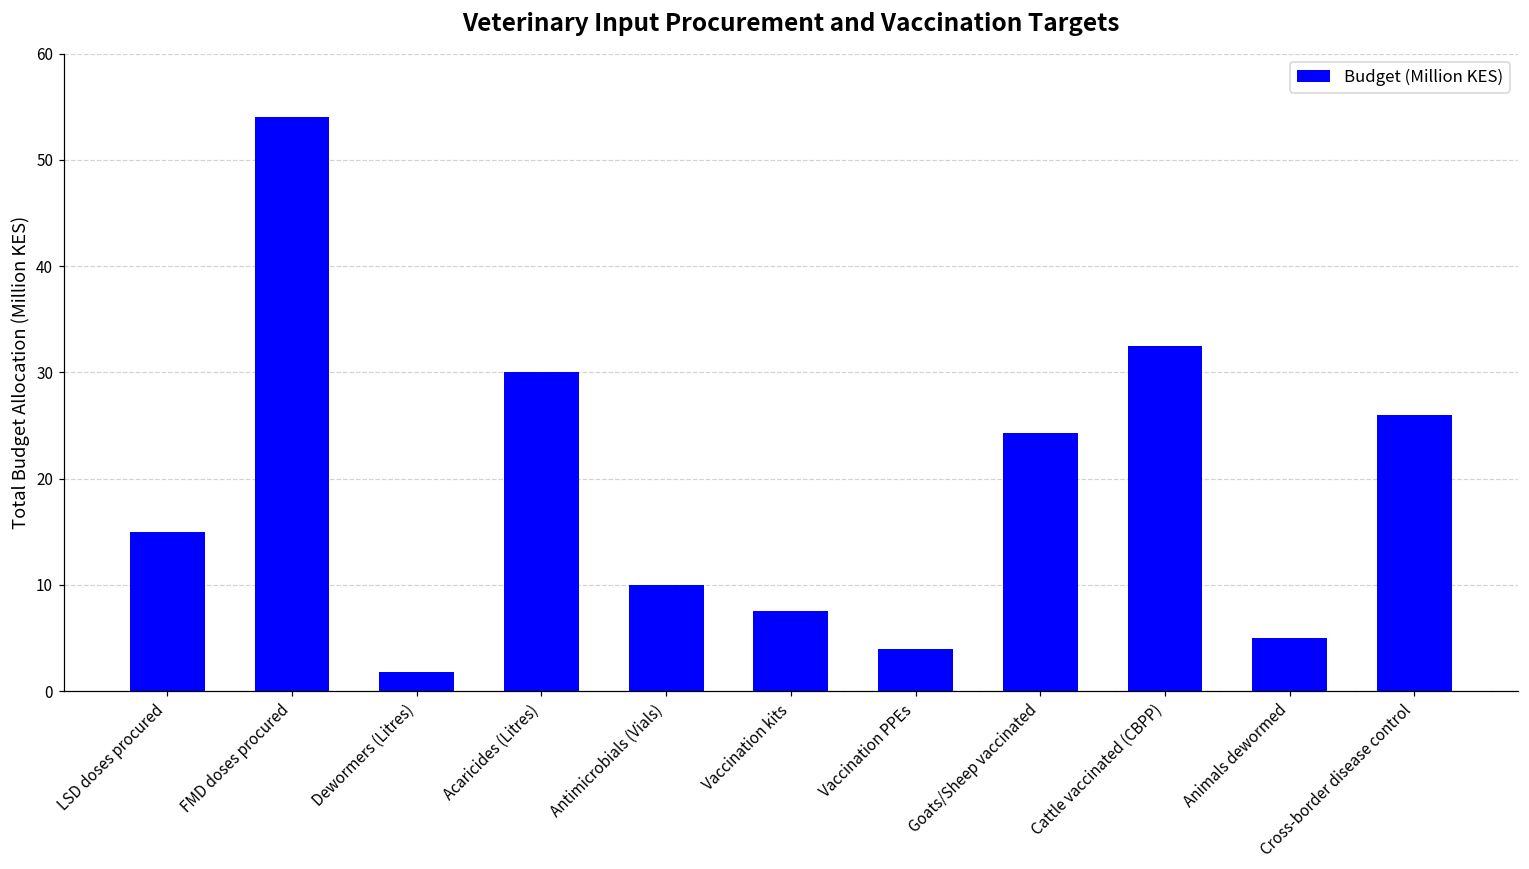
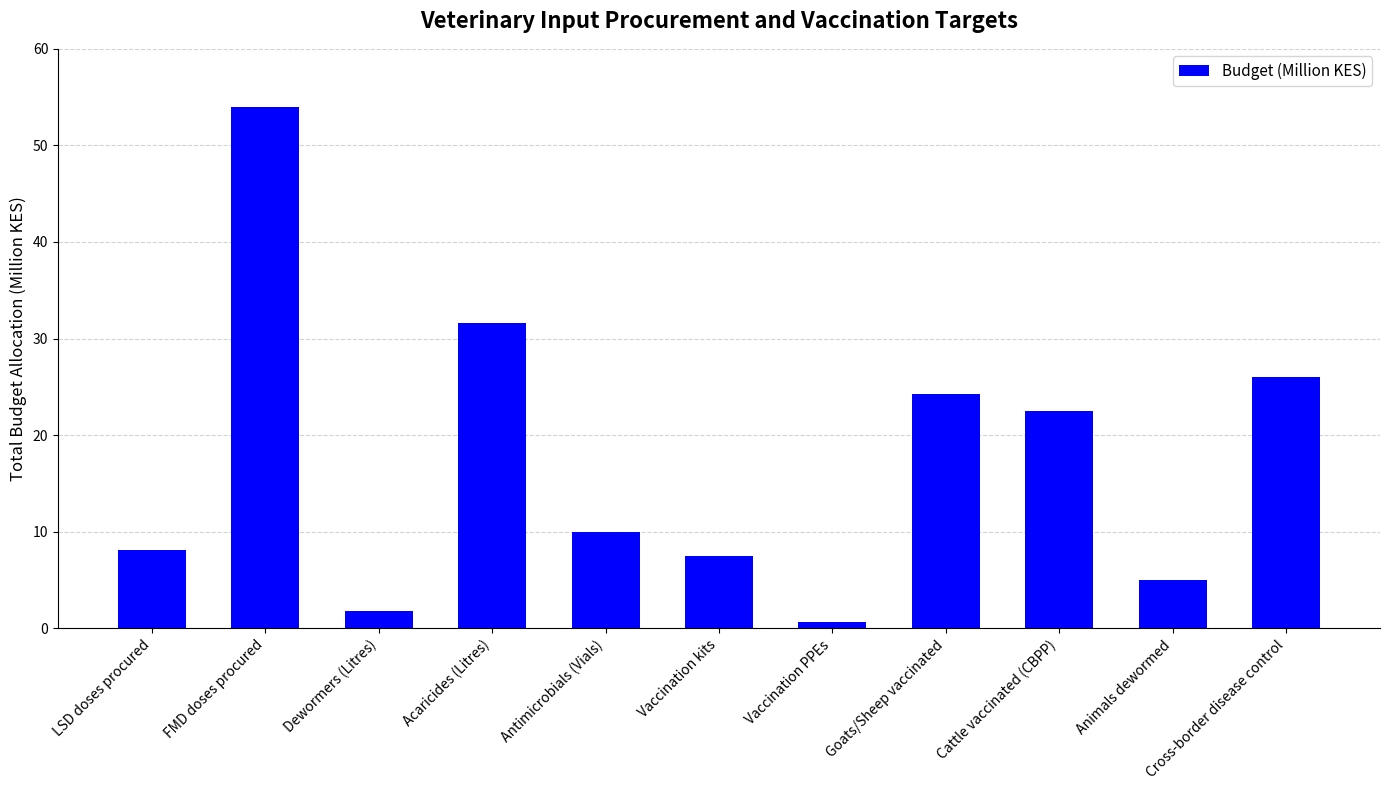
LSD doses procured: 15 -> 8
Acaricides (Litres): 30 -> 32
Vaccination PPEs: 4 -> 1
Cattle vaccinated (CBPP): 33 -> 23
